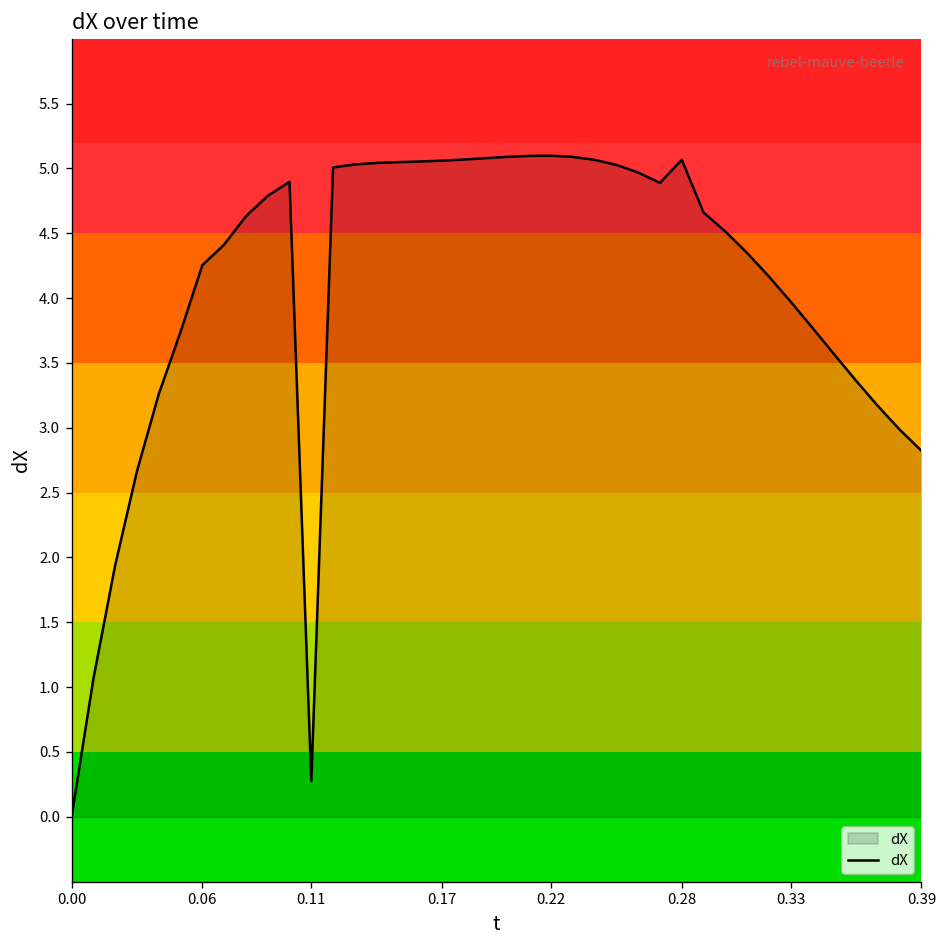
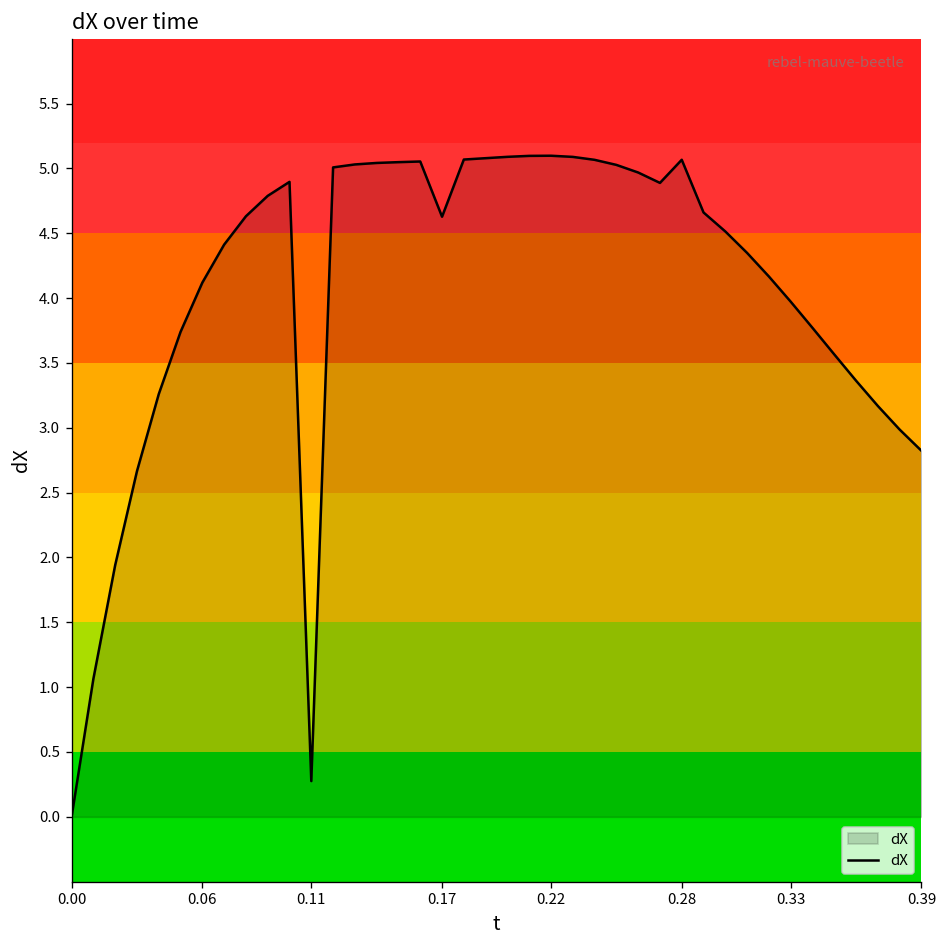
0.06: 4.25 -> 4.12
0.17: 5.06 -> 4.63
